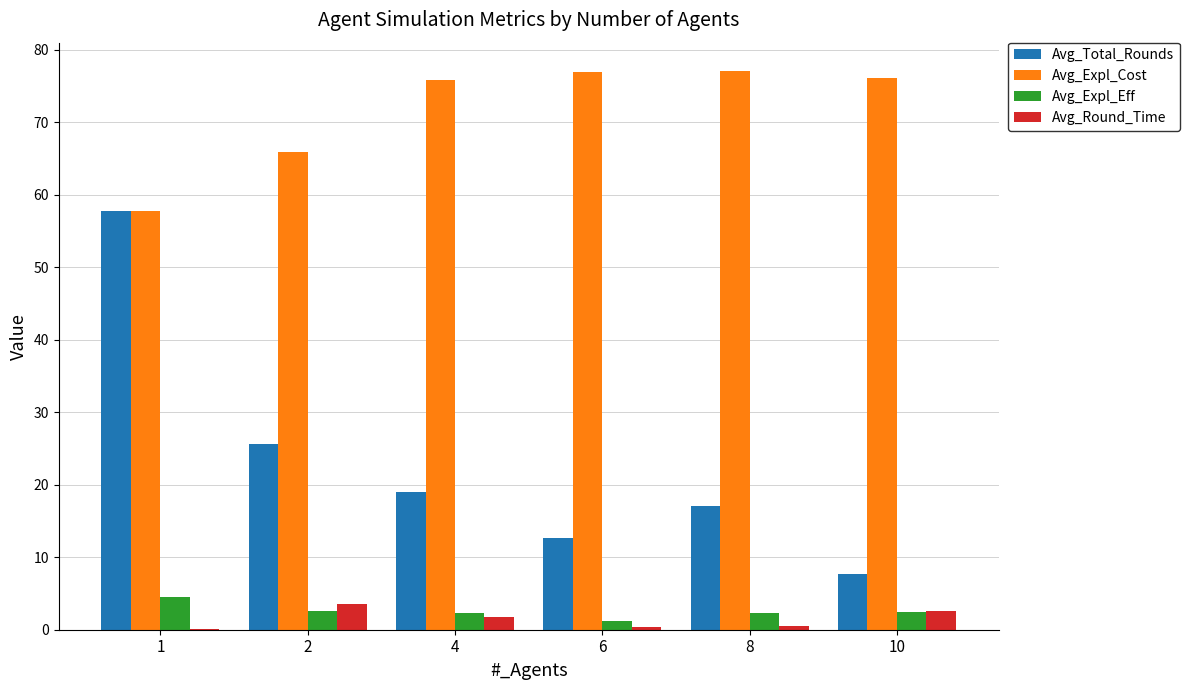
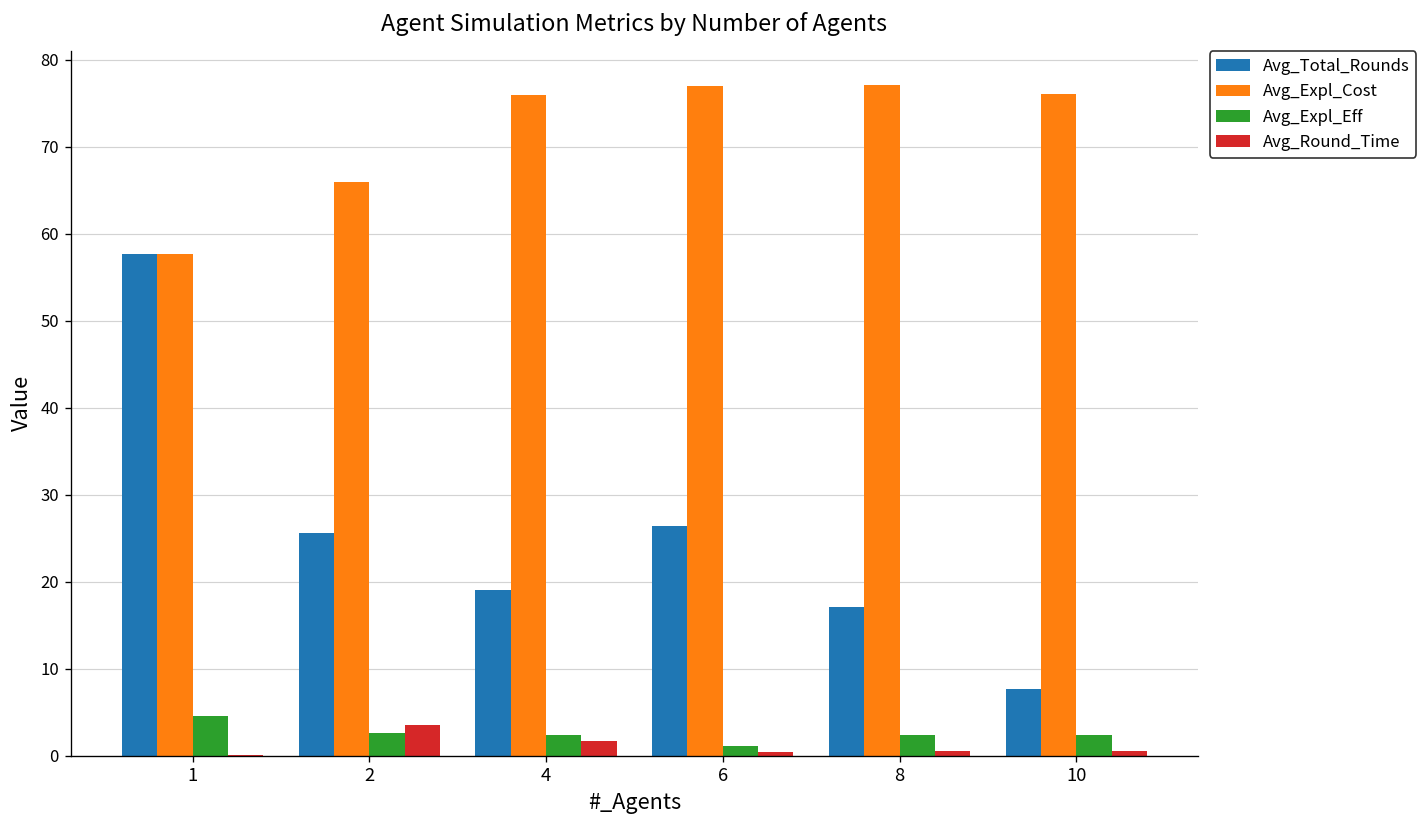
Avg_Total_Rounds, 6: 13 -> 26
Avg_Round_Time, 10: 3 -> 1
